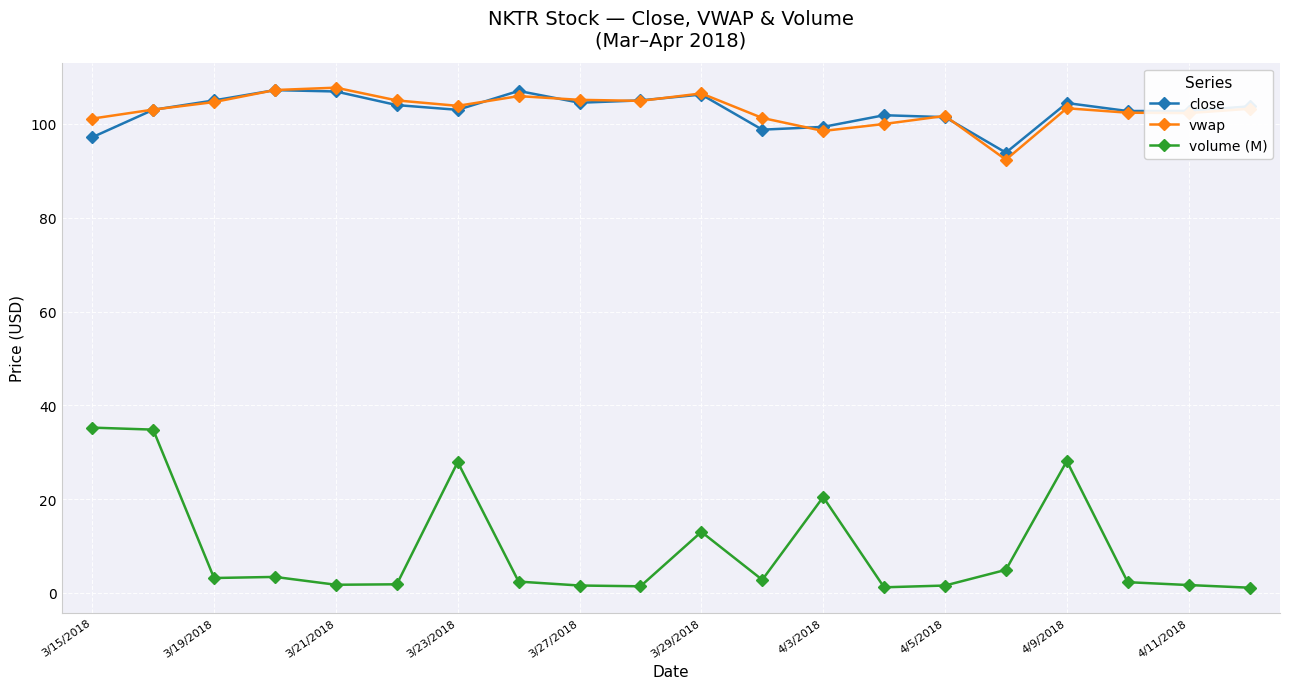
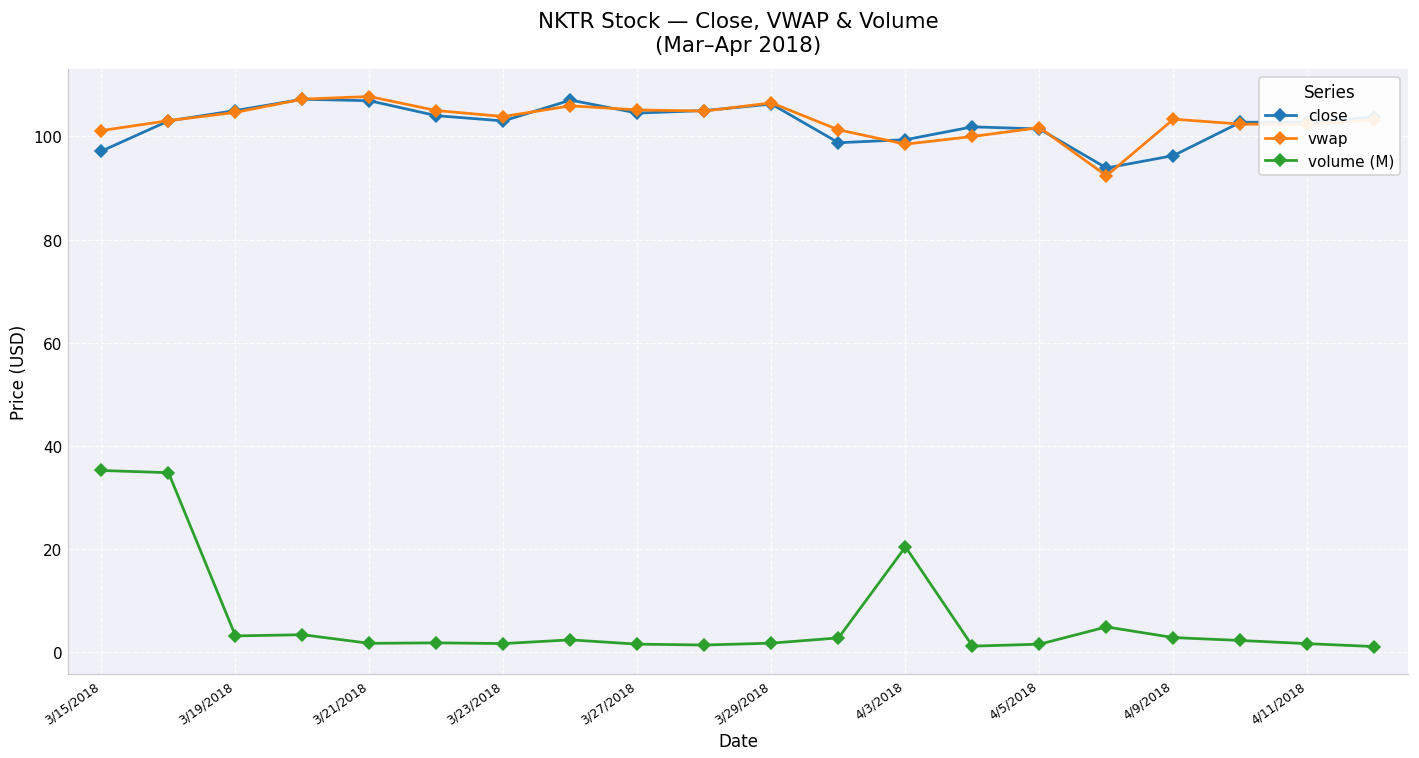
volume (M), 3/23/2018: 28 -> 2
volume (M), 3/29/2018: 13 -> 2
close, 4/9/2018: 104 -> 96
volume (M), 4/9/2018: 28 -> 3
